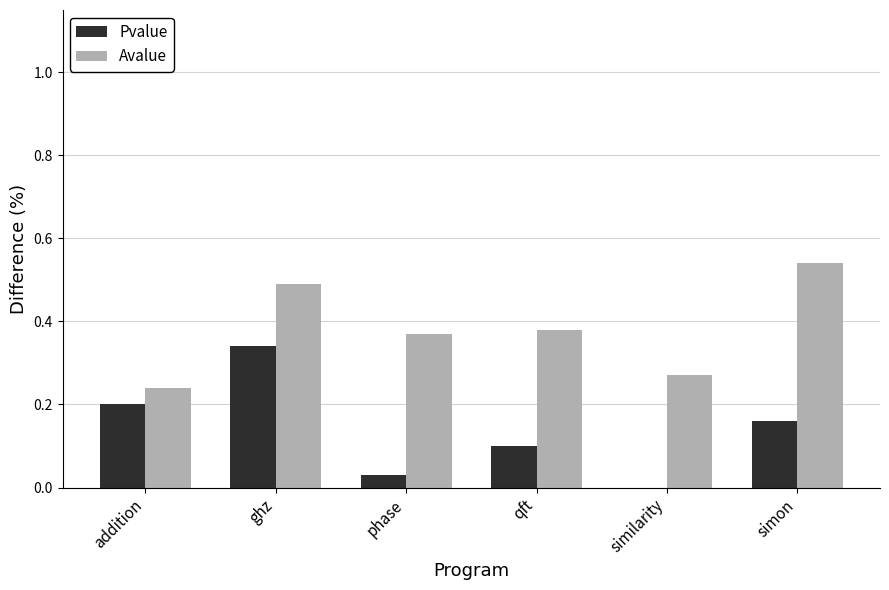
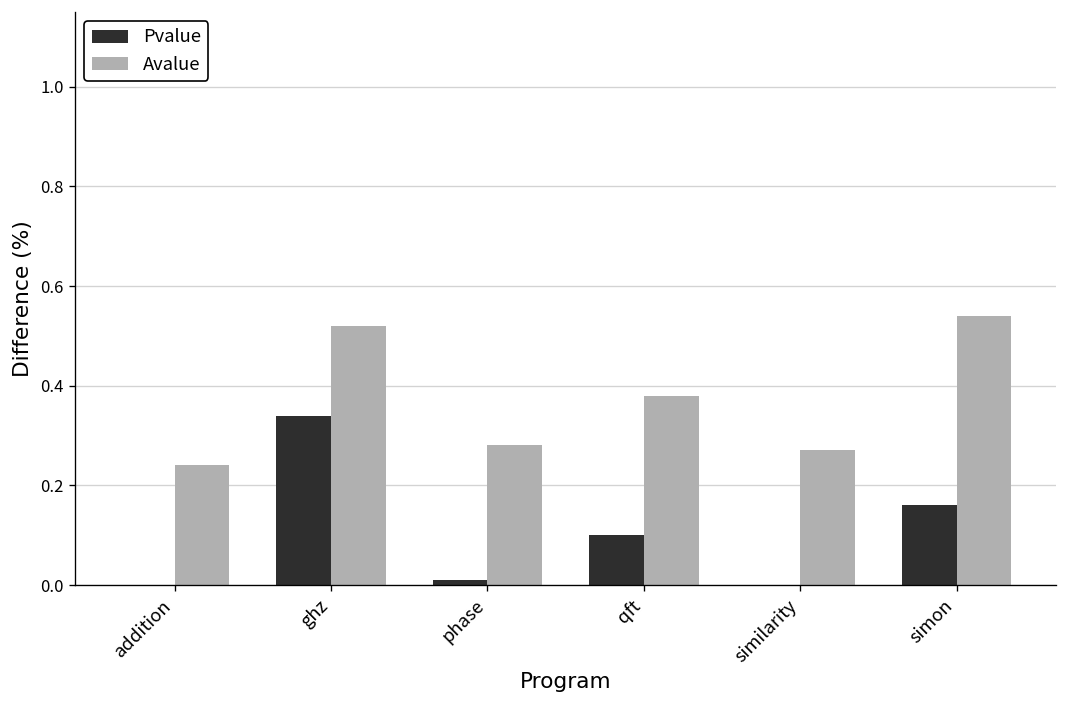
Pvalue, addition: 0.2 -> 0.0
Avalue, ghz: 0.49 -> 0.52
Pvalue, phase: 0.03 -> 0.01
Avalue, phase: 0.37 -> 0.28
